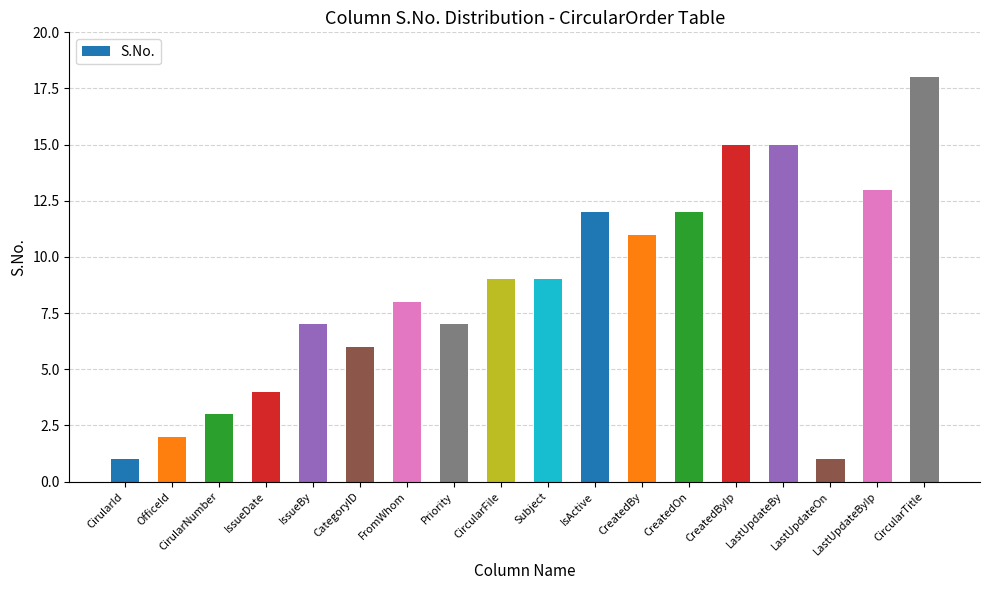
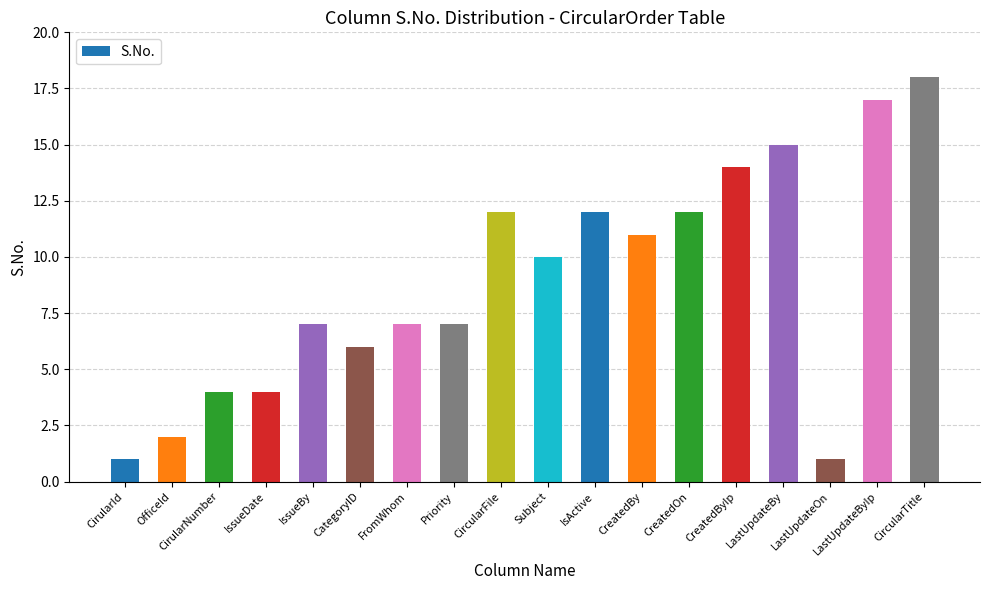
CirularNumber: 3 -> 4
FromWhom: 8 -> 7
CircularFile: 9 -> 12
Subject: 9 -> 10
CreatedByIp: 15 -> 14
LastUpdateByIp: 13 -> 17
